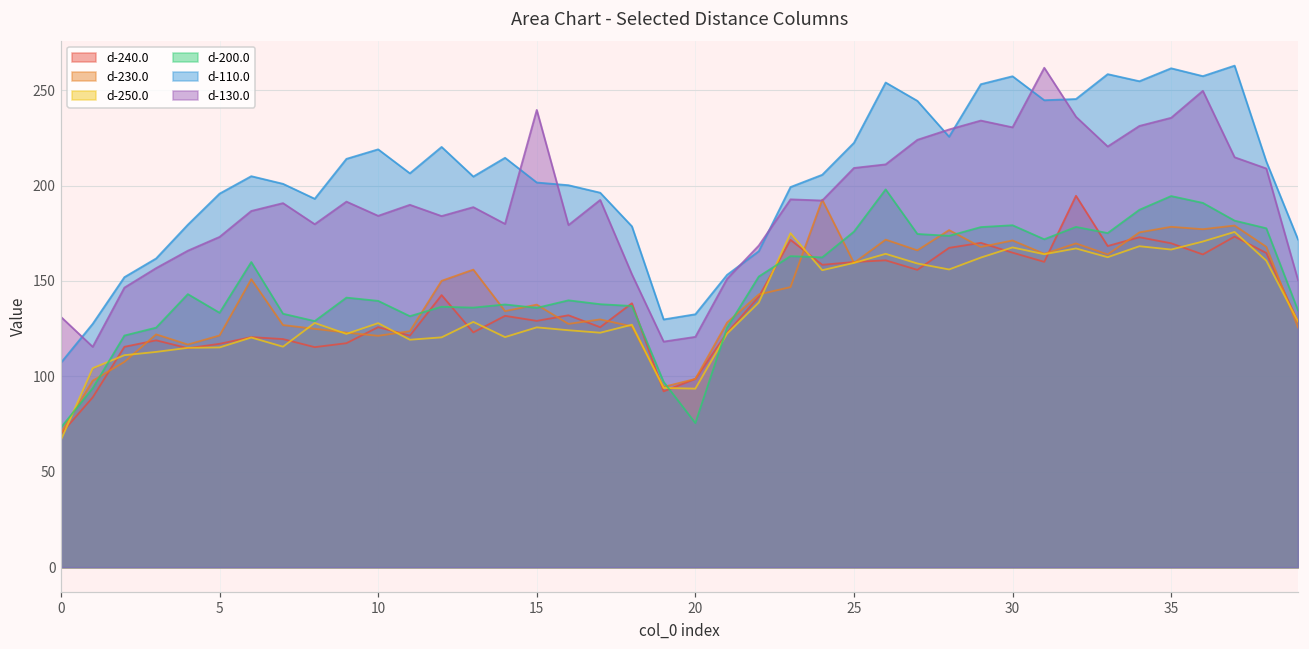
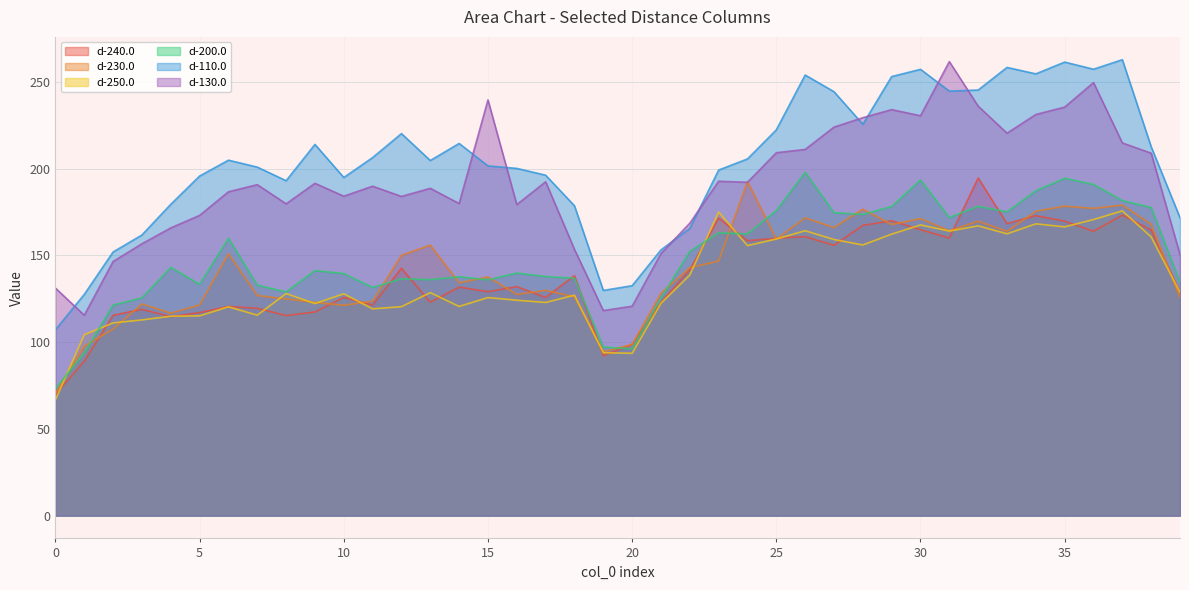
d-110.0, 10: 219 -> 195
d-200.0, 20: 76 -> 96
d-200.0, 30: 179 -> 194
